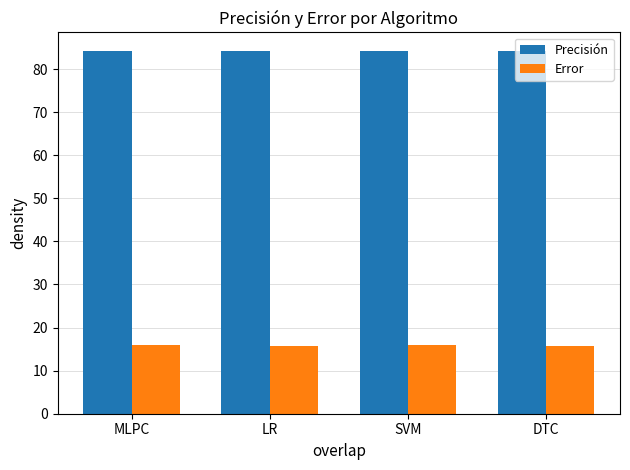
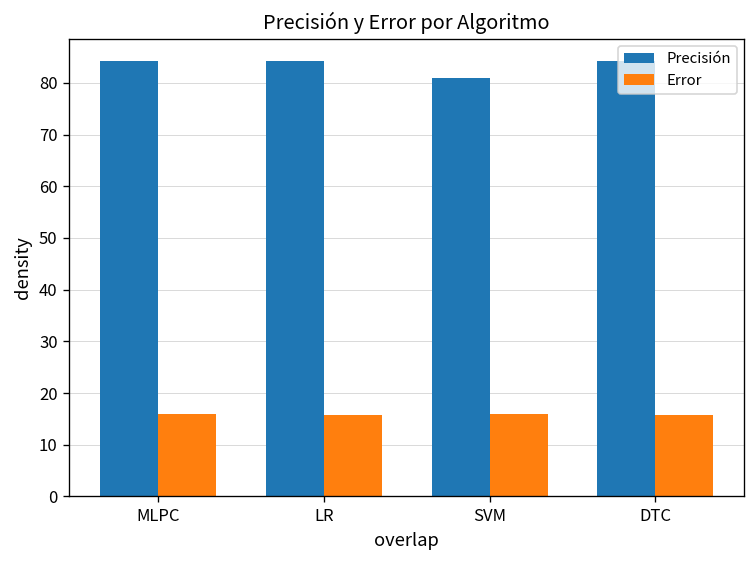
Precisión, SVM: 84 -> 81
